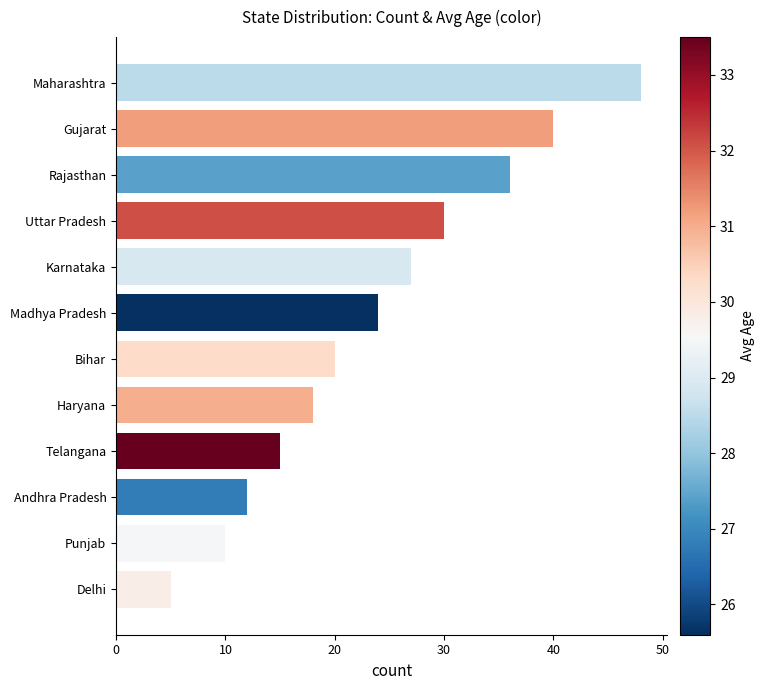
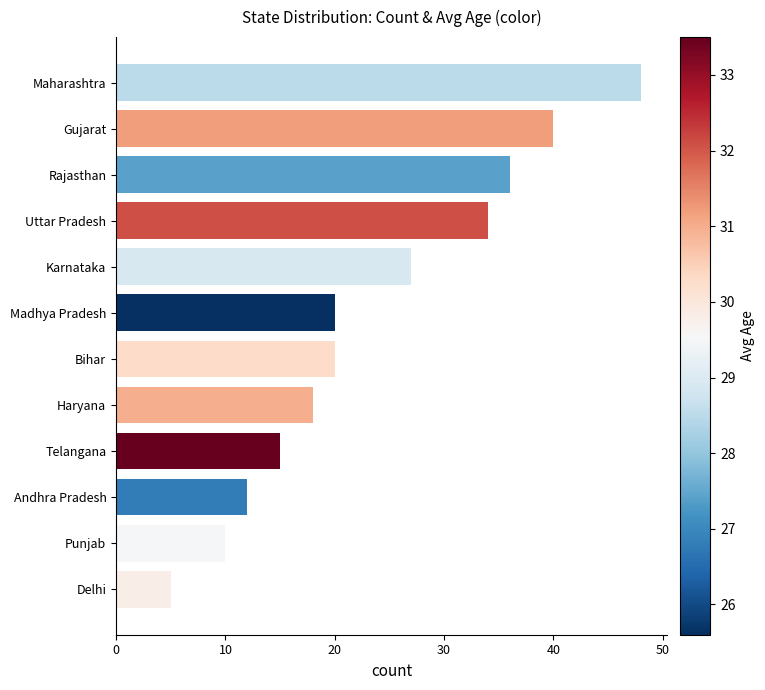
Uttar Pradesh: 30 -> 34
Madhya Pradesh: 24 -> 20
